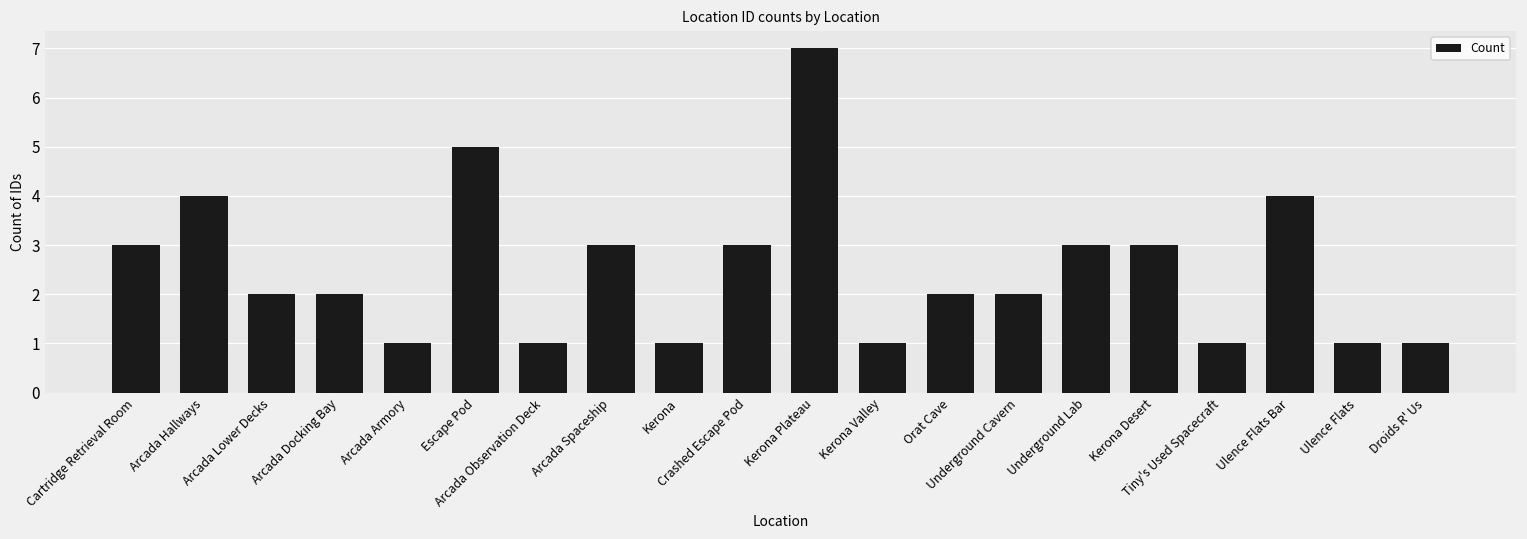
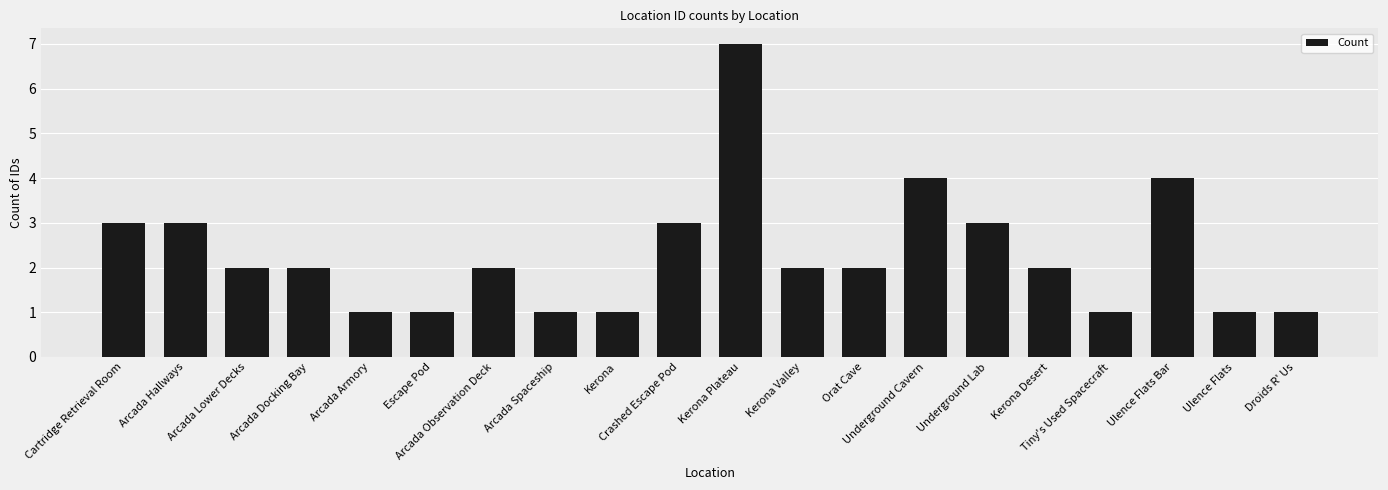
Arcada Hallways: 4 -> 3
Escape Pod: 5 -> 1
Arcada Observation Deck: 1 -> 2
Arcada Spaceship: 3 -> 1
Kerona Valley: 1 -> 2
Underground Cavern: 2 -> 4
Kerona Desert: 3 -> 2
